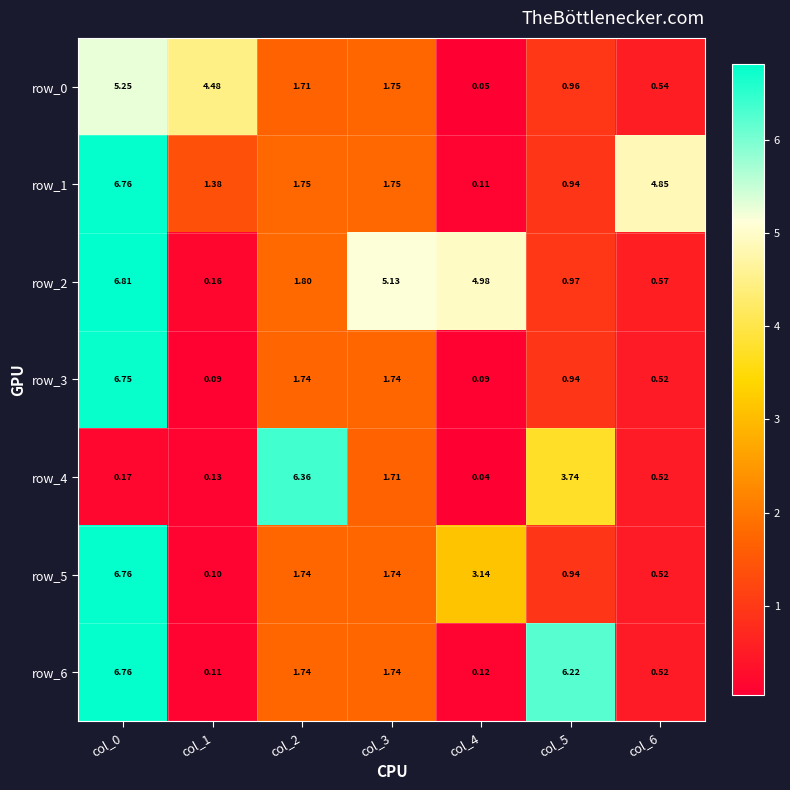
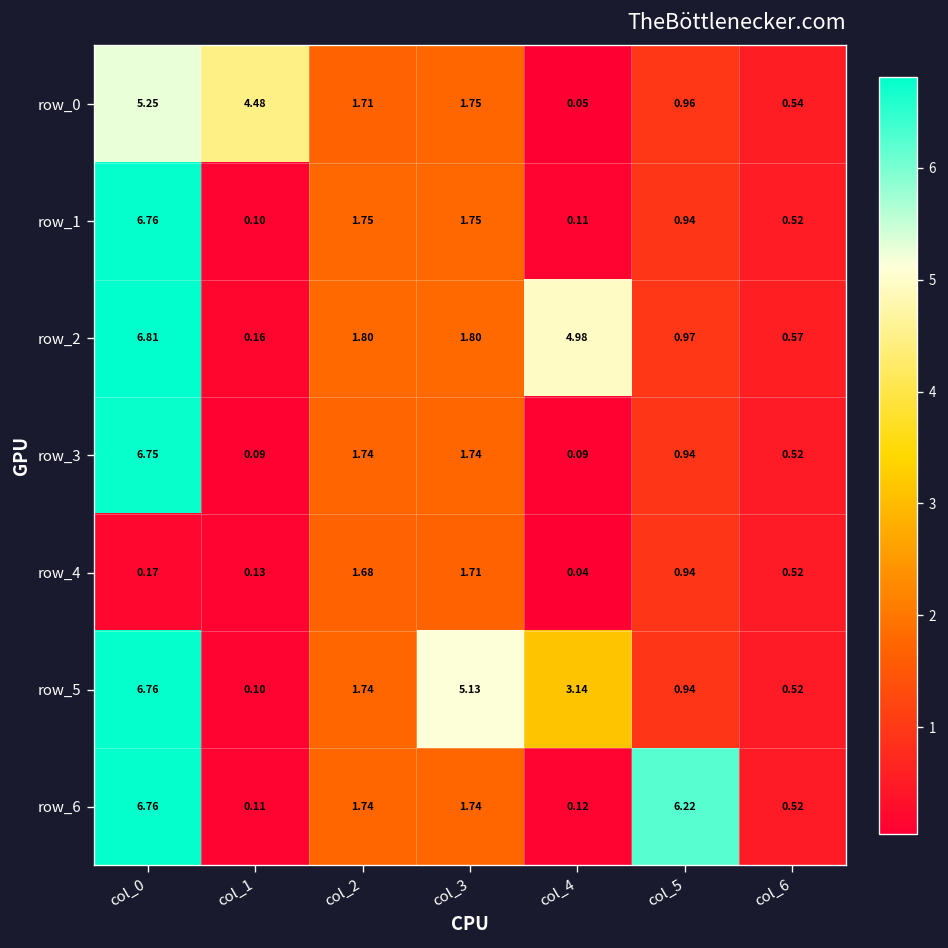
row_1, col_1: 1.38 -> 0.10
row_1, col_6: 4.85 -> 0.52
row_2, col_3: 5.13 -> 1.80
row_4, col_2: 6.36 -> 1.68
row_4, col_5: 3.74 -> 0.94
row_5, col_3: 1.74 -> 5.13
